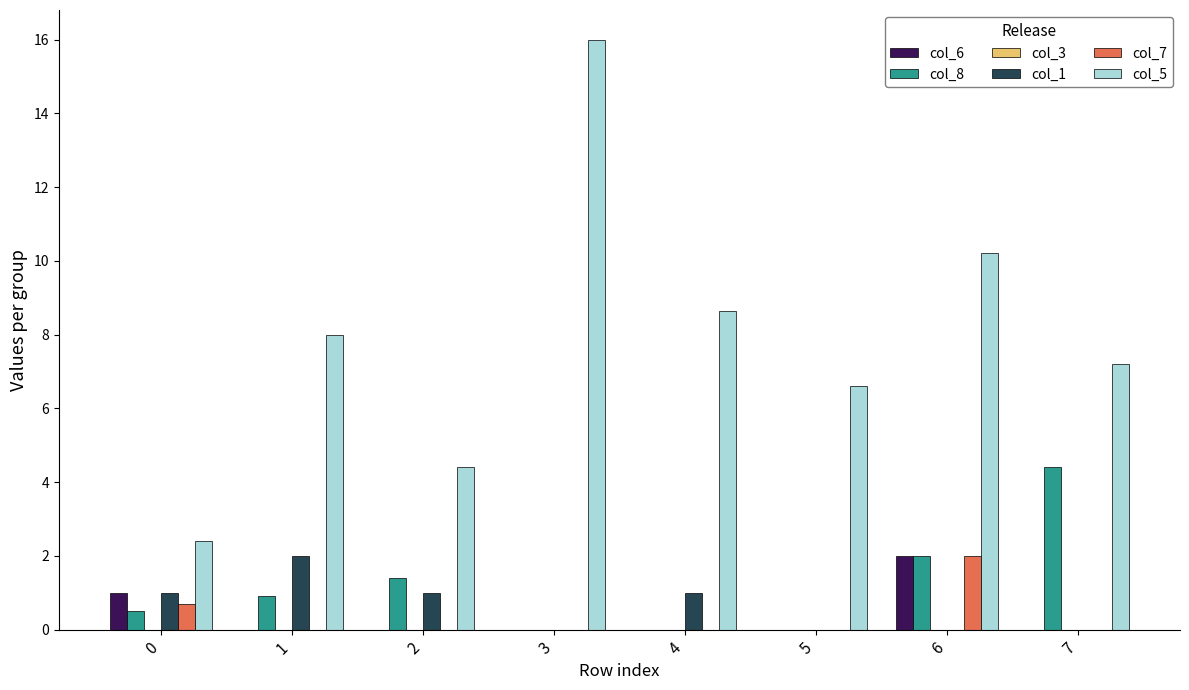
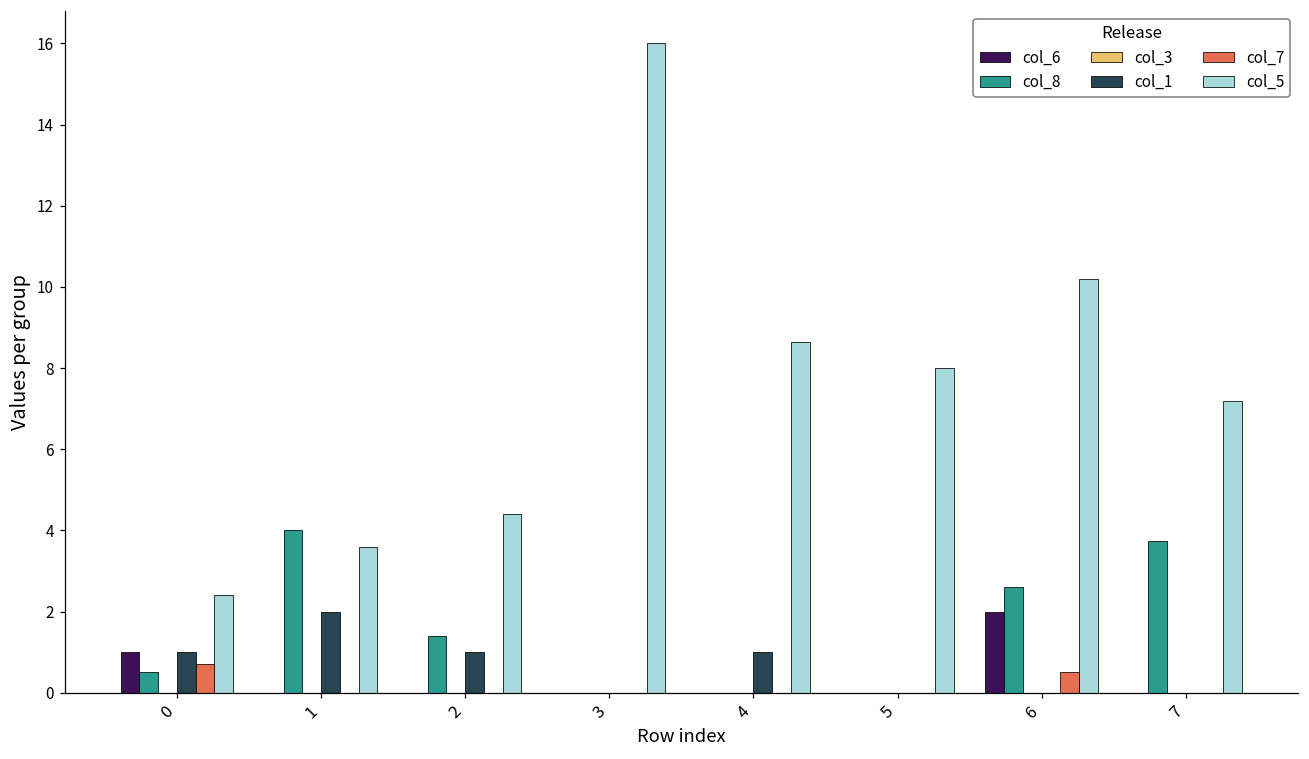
col_8, 1: 0.9 -> 4.0
col_5, 1: 8.0 -> 3.6
col_5, 5: 6.6 -> 8.0
col_8, 6: 2.0 -> 2.6
col_7, 6: 2.0 -> 0.5
col_8, 7: 4.4 -> 3.8
